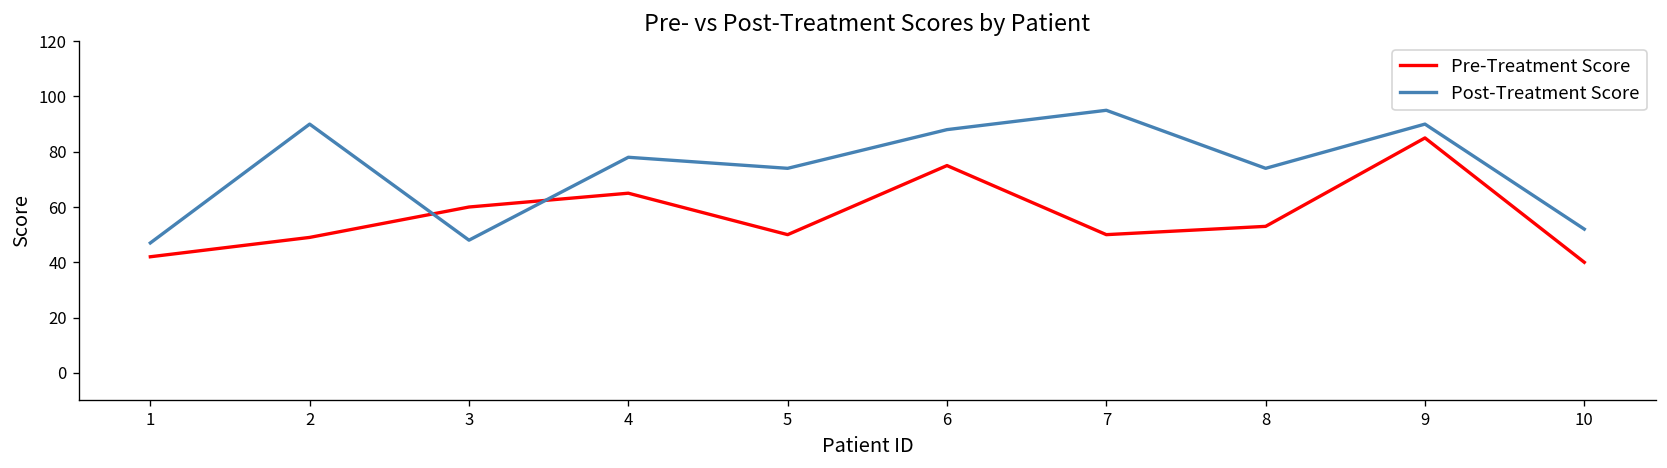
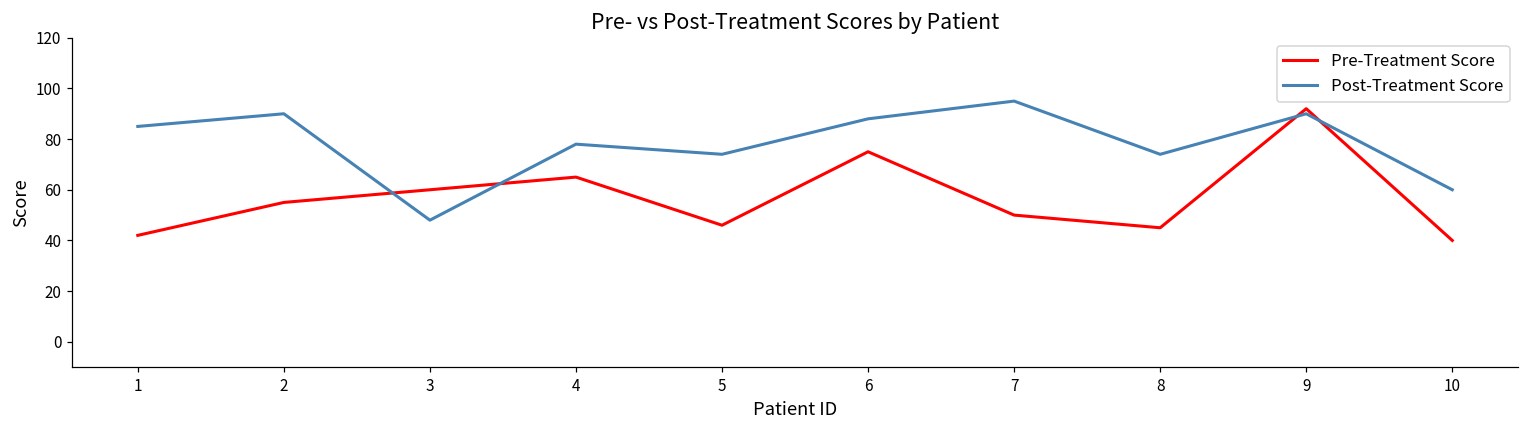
Post-Treatment Score, 1: 47 -> 85
Pre-Treatment Score, 2: 49 -> 55
Pre-Treatment Score, 5: 50 -> 46
Pre-Treatment Score, 8: 53 -> 45
Pre-Treatment Score, 9: 85 -> 92
Post-Treatment Score, 10: 52 -> 60
